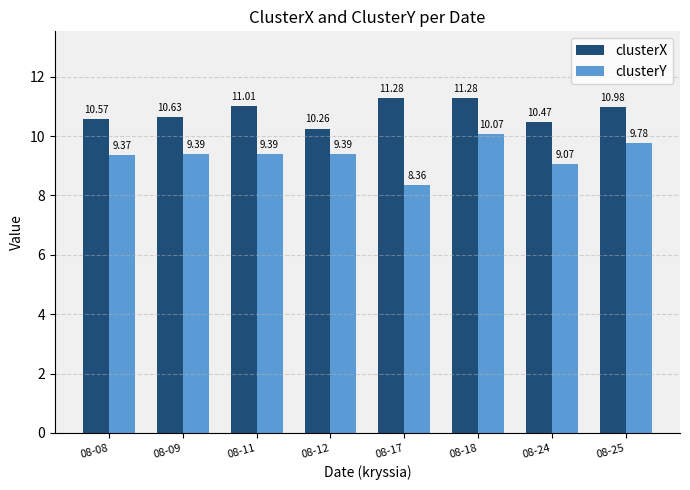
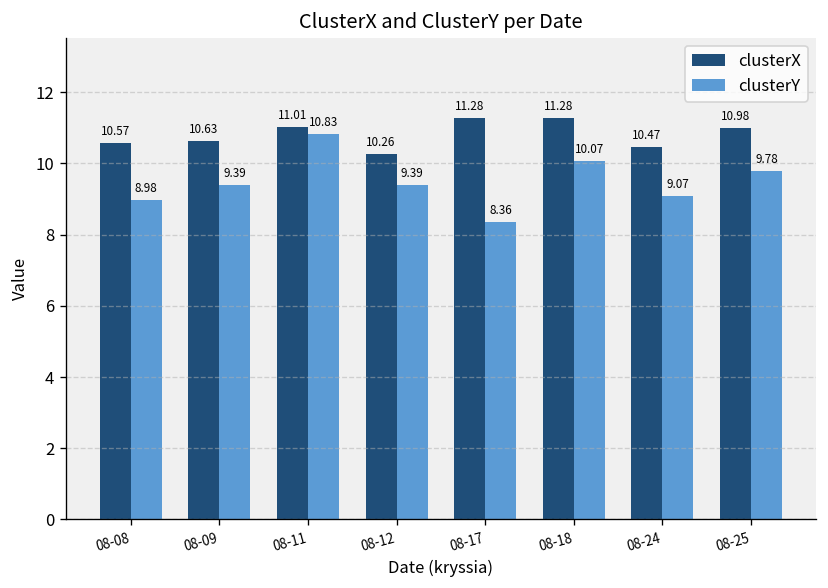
clusterY, 08-08: 9.37 -> 8.98
clusterY, 08-11: 9.39 -> 10.83
